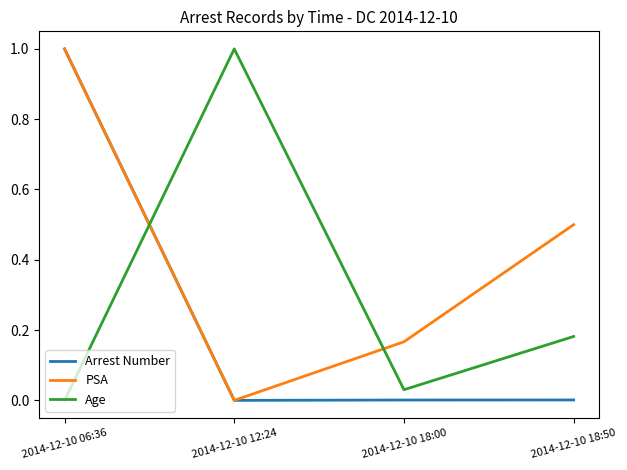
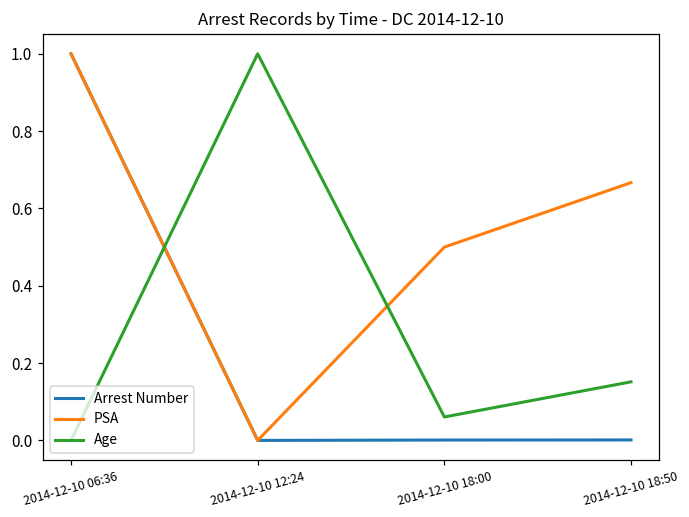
PSA, 2014-12-10 18:00: 0.17 -> 0.50
Age, 2014-12-10 18:00: 0.03 -> 0.06
PSA, 2014-12-10 18:50: 0.50 -> 0.67
Age, 2014-12-10 18:50: 0.18 -> 0.15
